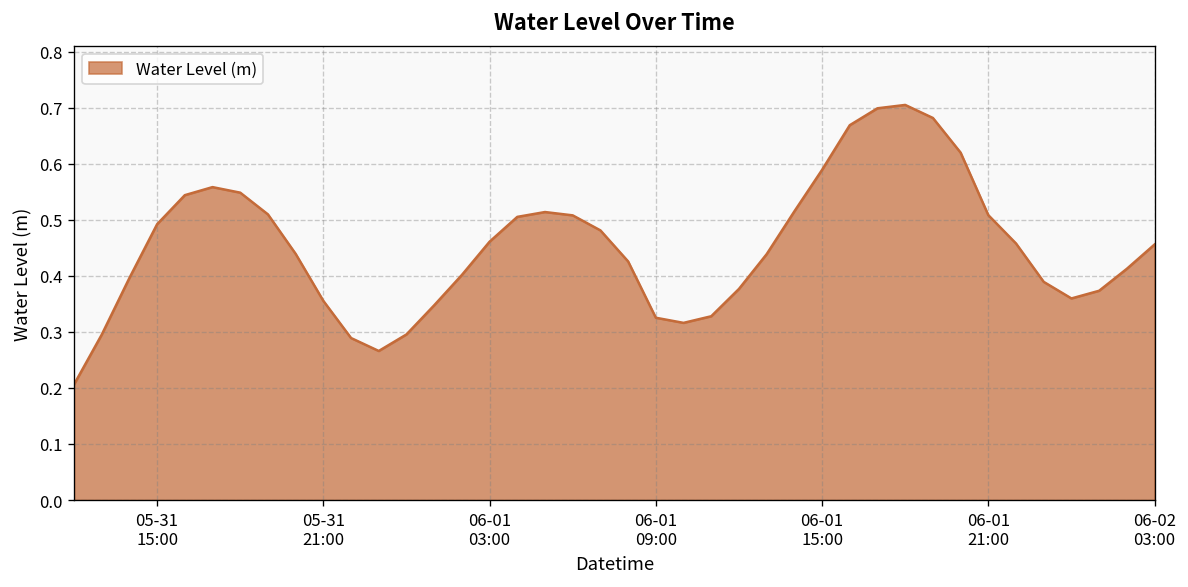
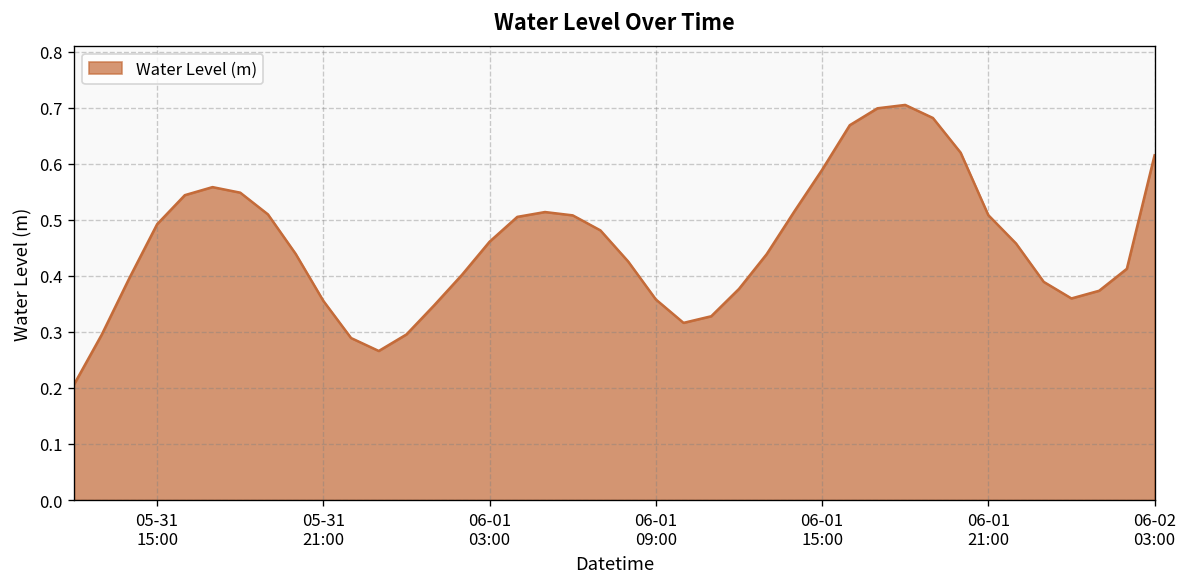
06-01 09:00: 0.33 -> 0.36
06-02 03:00: 0.46 -> 0.62
